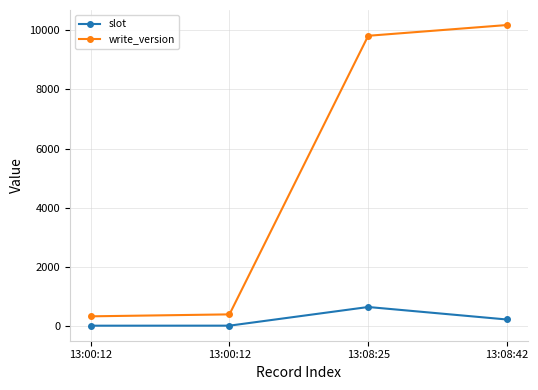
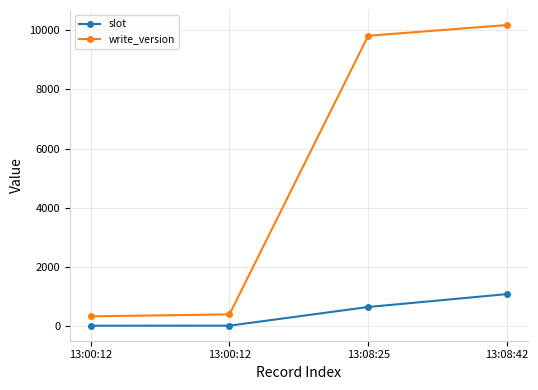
slot, 13:08:42: 200 -> 1100
